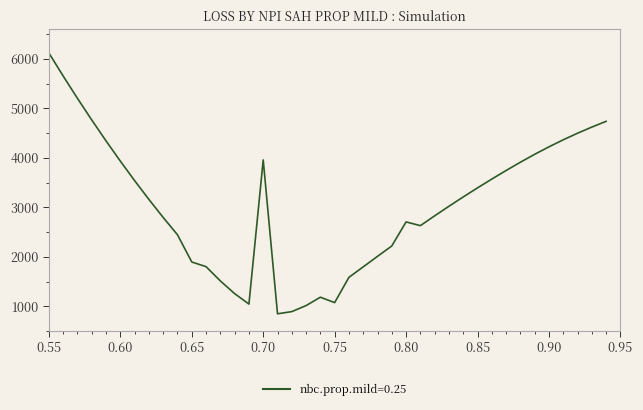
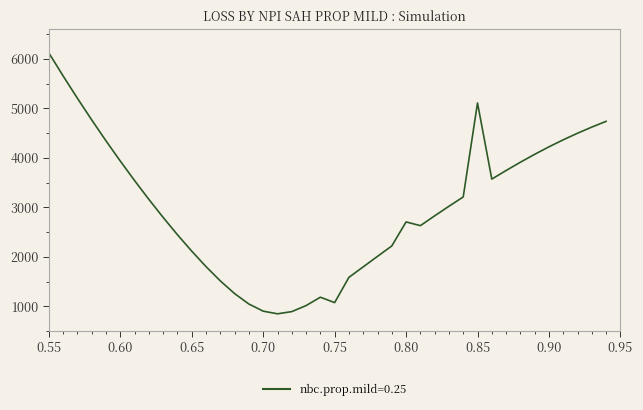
0.65: 1900 -> 2100
0.70: 4000 -> 900
0.85: 3400 -> 5100
